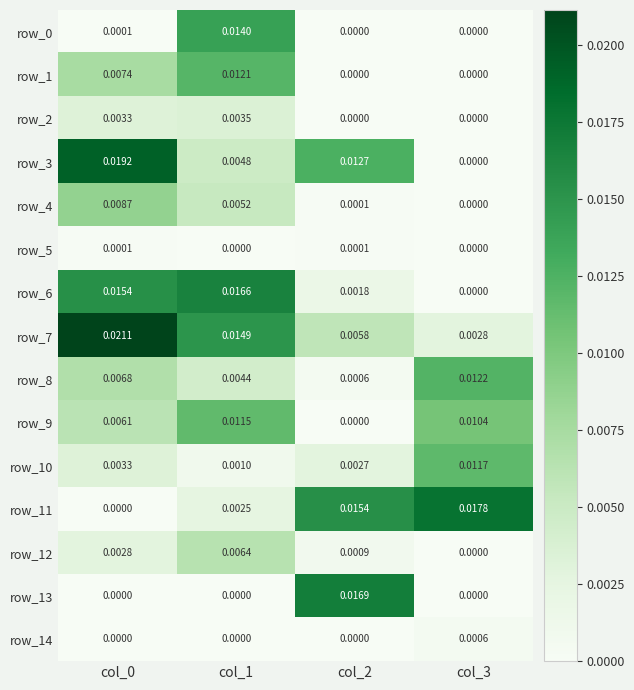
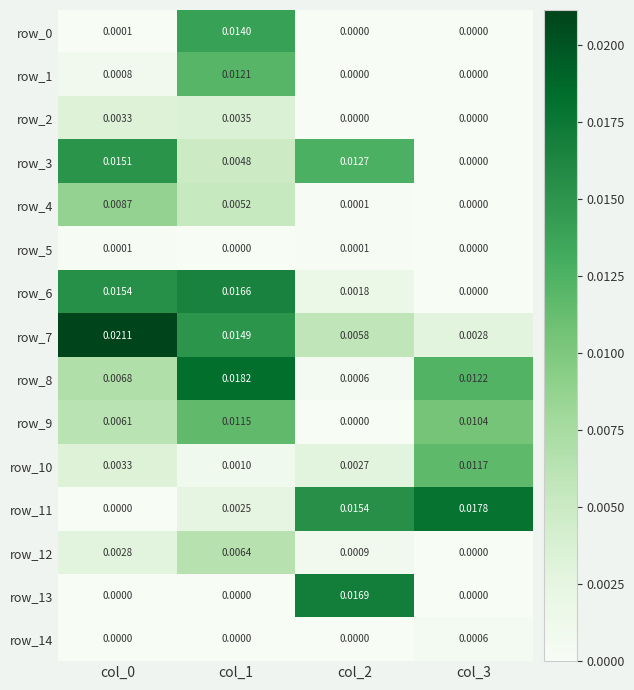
row_1, col_0: 0.0074 -> 0.0008
row_3, col_0: 0.0192 -> 0.0151
row_8, col_1: 0.0044 -> 0.0182
